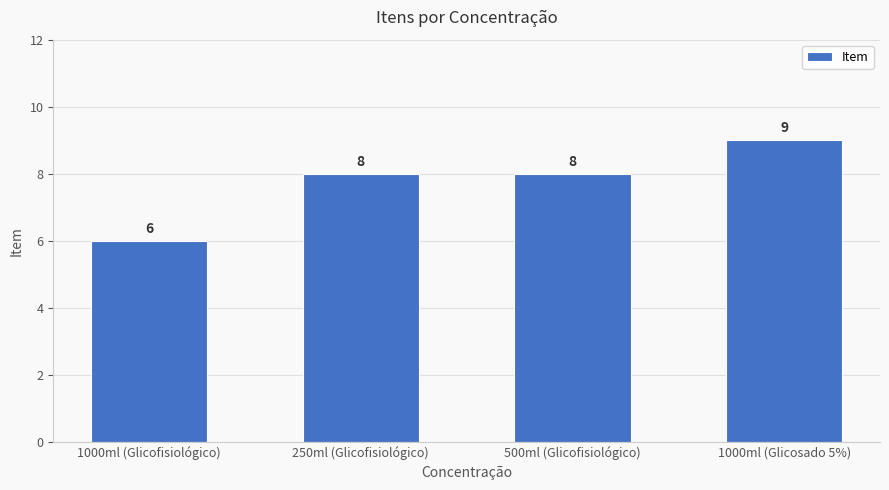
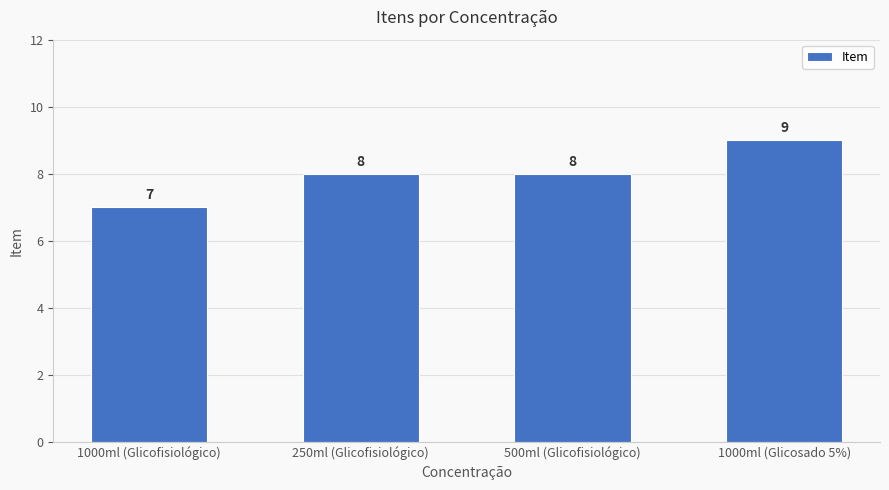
1000ml (Glicofisiológico): 6 -> 7
